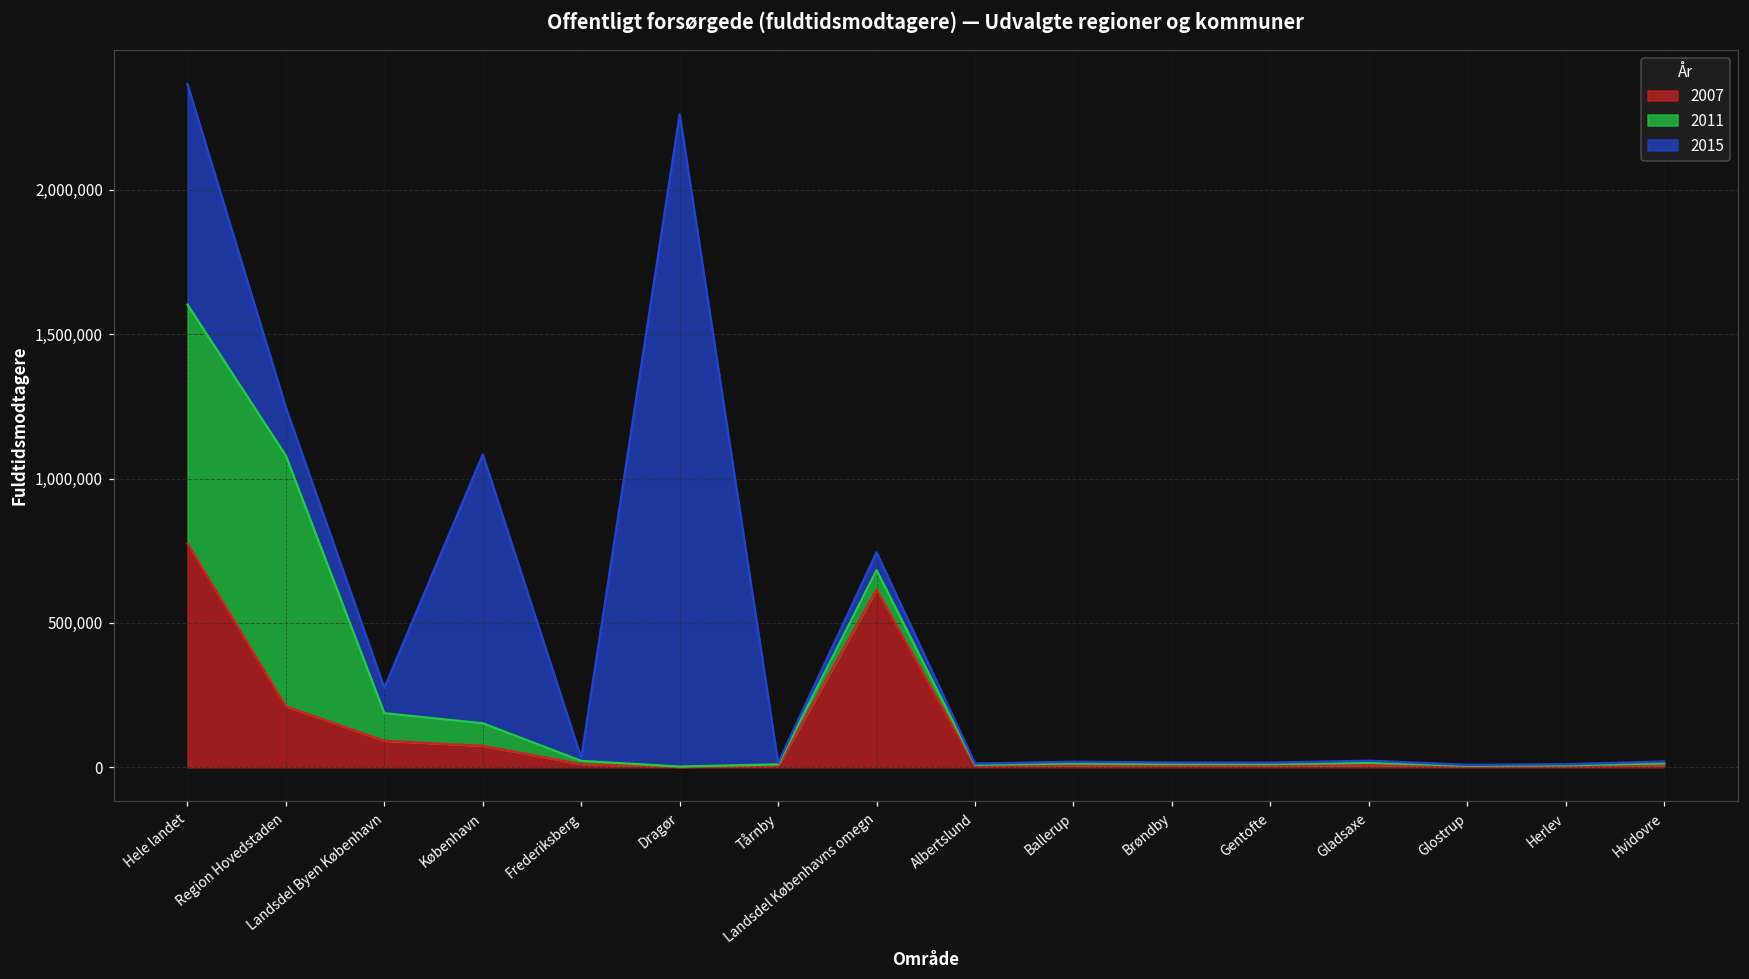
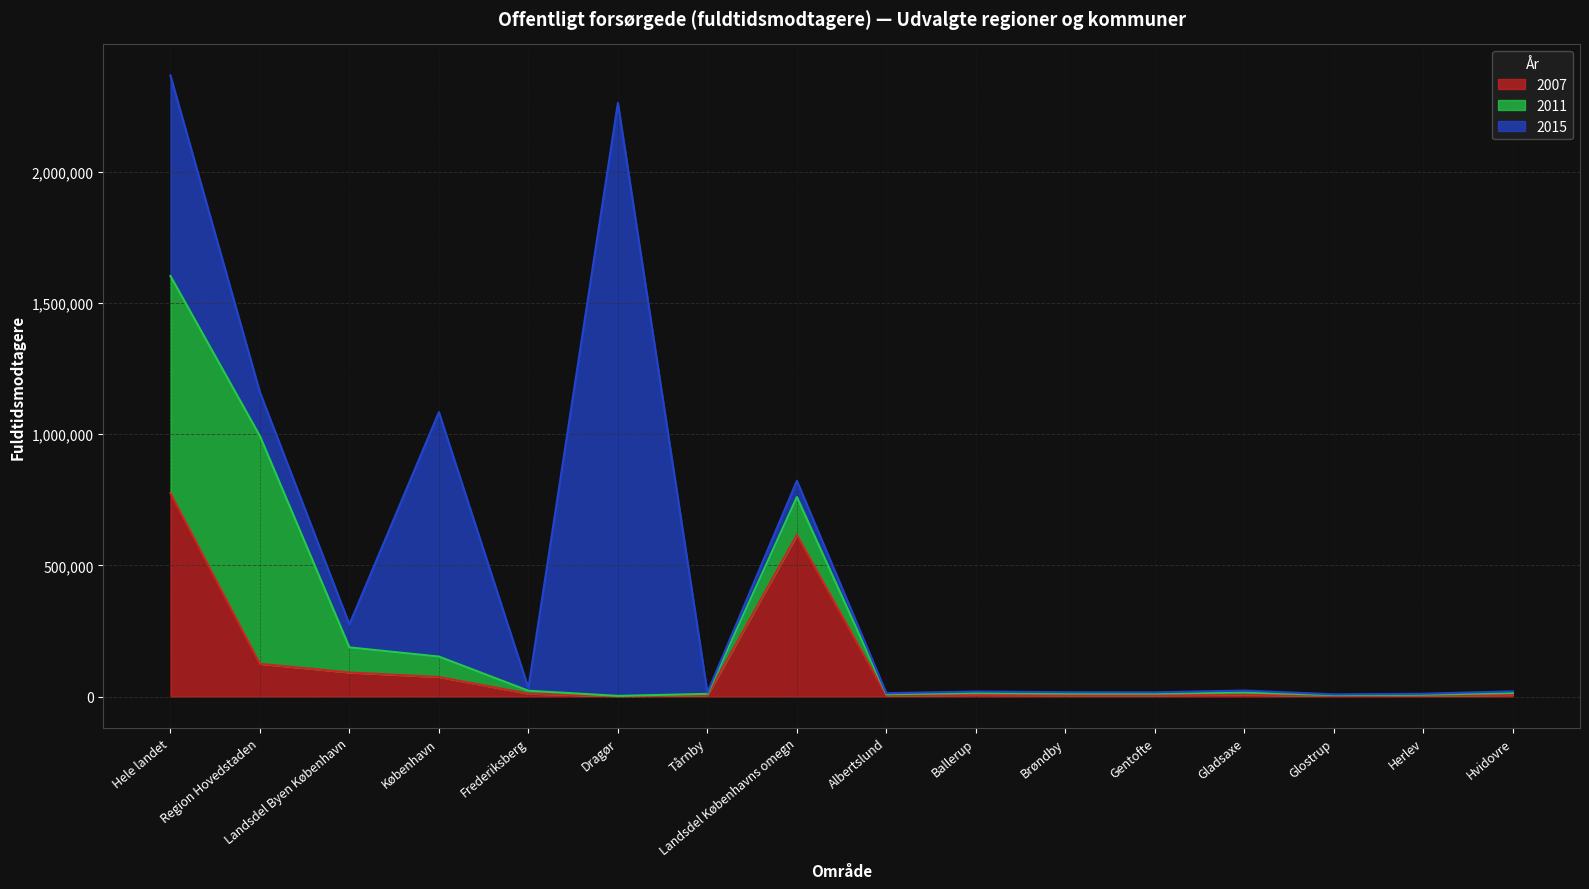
2007, Region Hovedstaden: 210,000 -> 120,000
2011, Landsdel Københavns omegn: 70,000 -> 140,000
